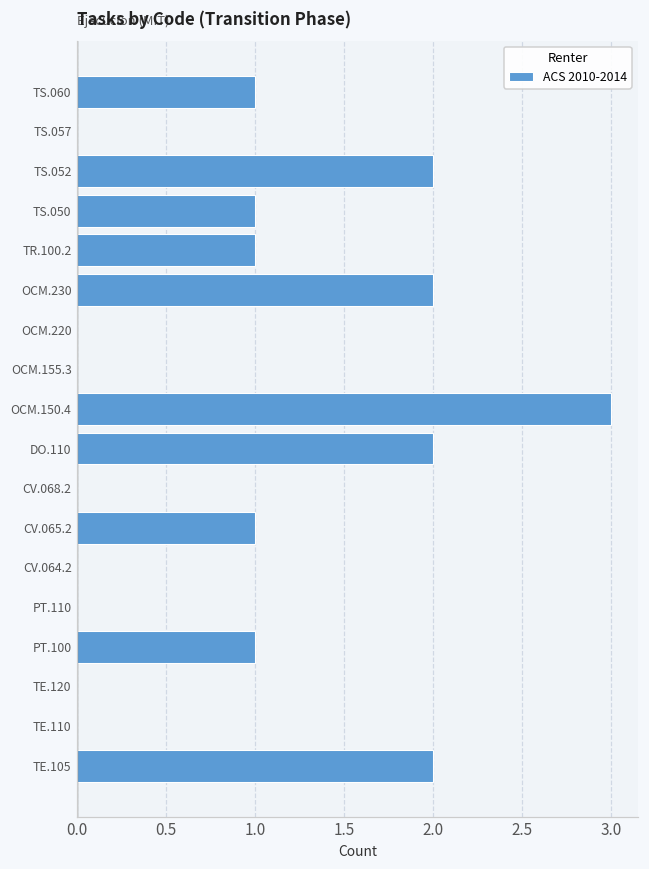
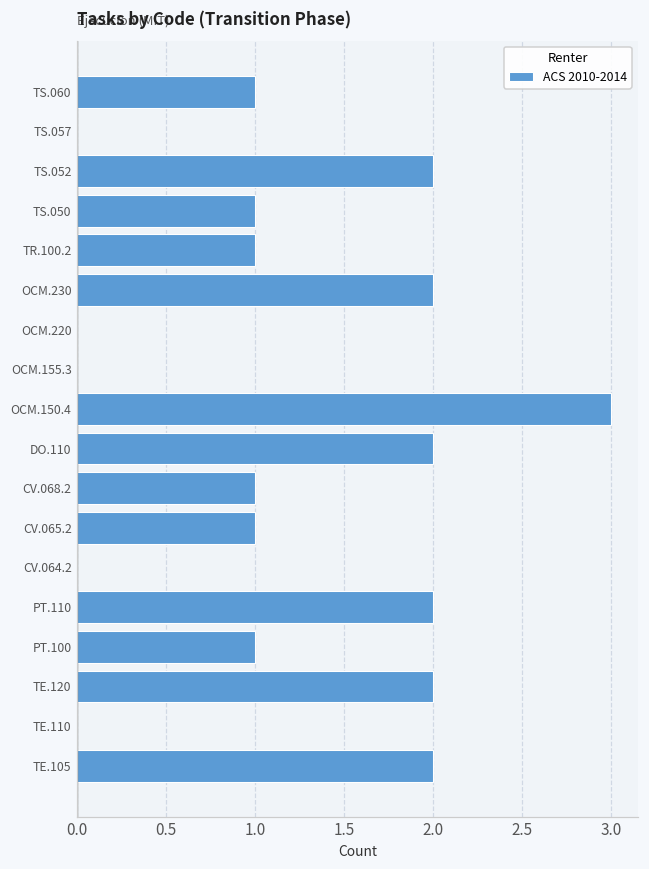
CV.068.2: 0 -> 1
PT.110: 0 -> 2
TE.120: 0 -> 2
